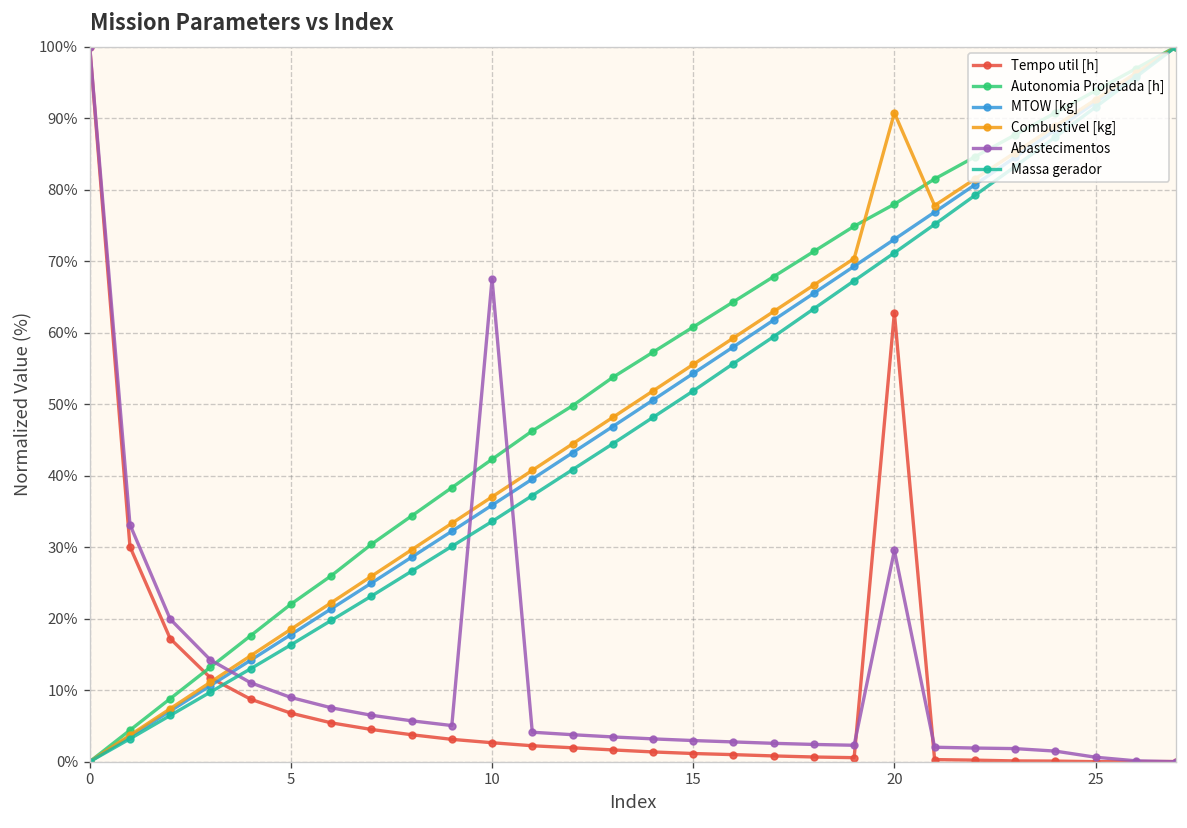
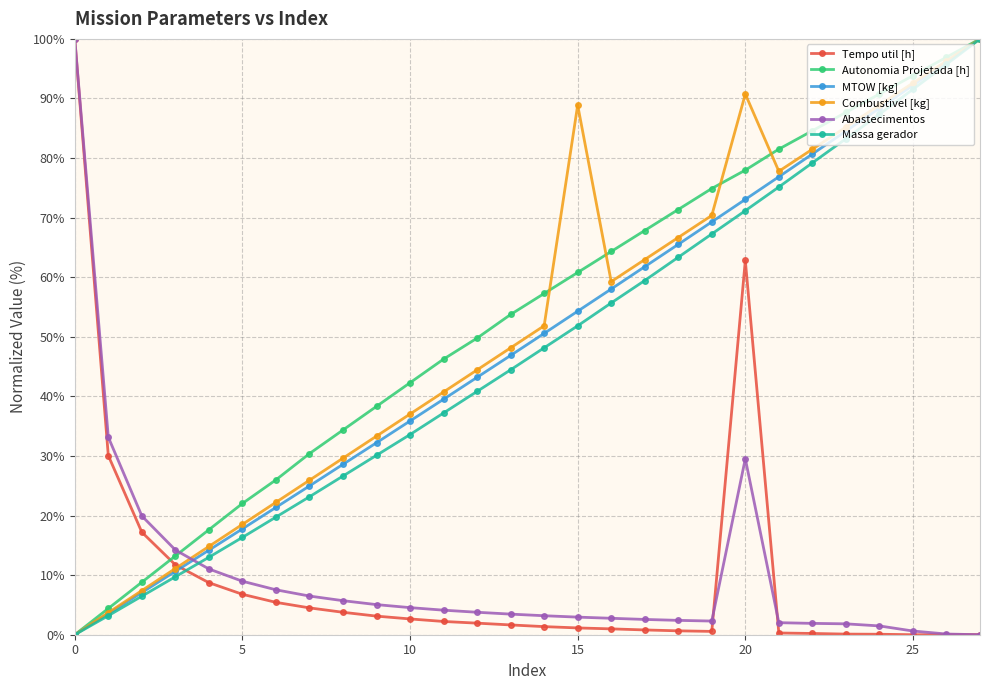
Abastecimentos, 10: 68% -> 5%
Combustivel [kg], 15: 56% -> 89%
